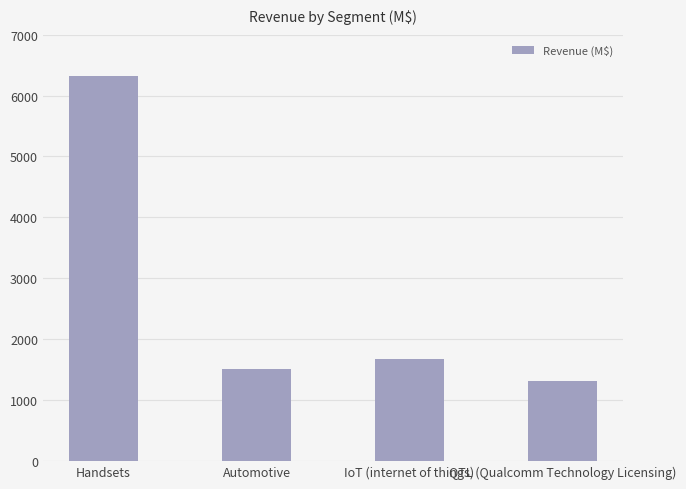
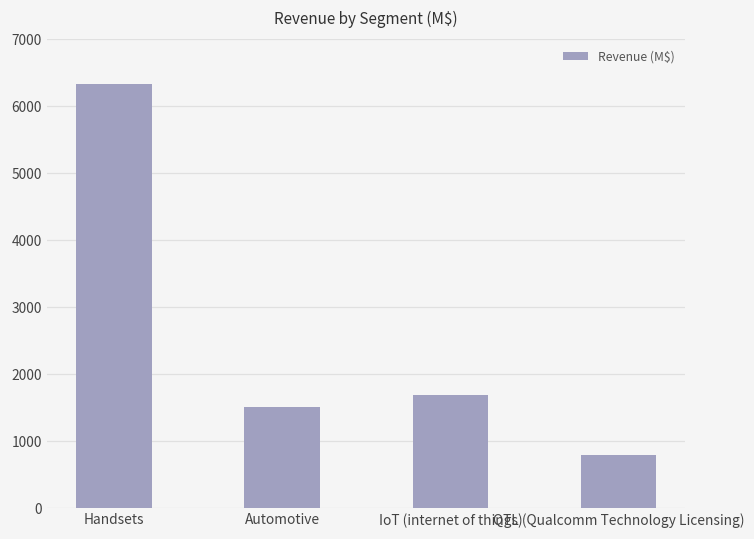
QTL (Qualcomm Technology Licensing): 1300 -> 800
